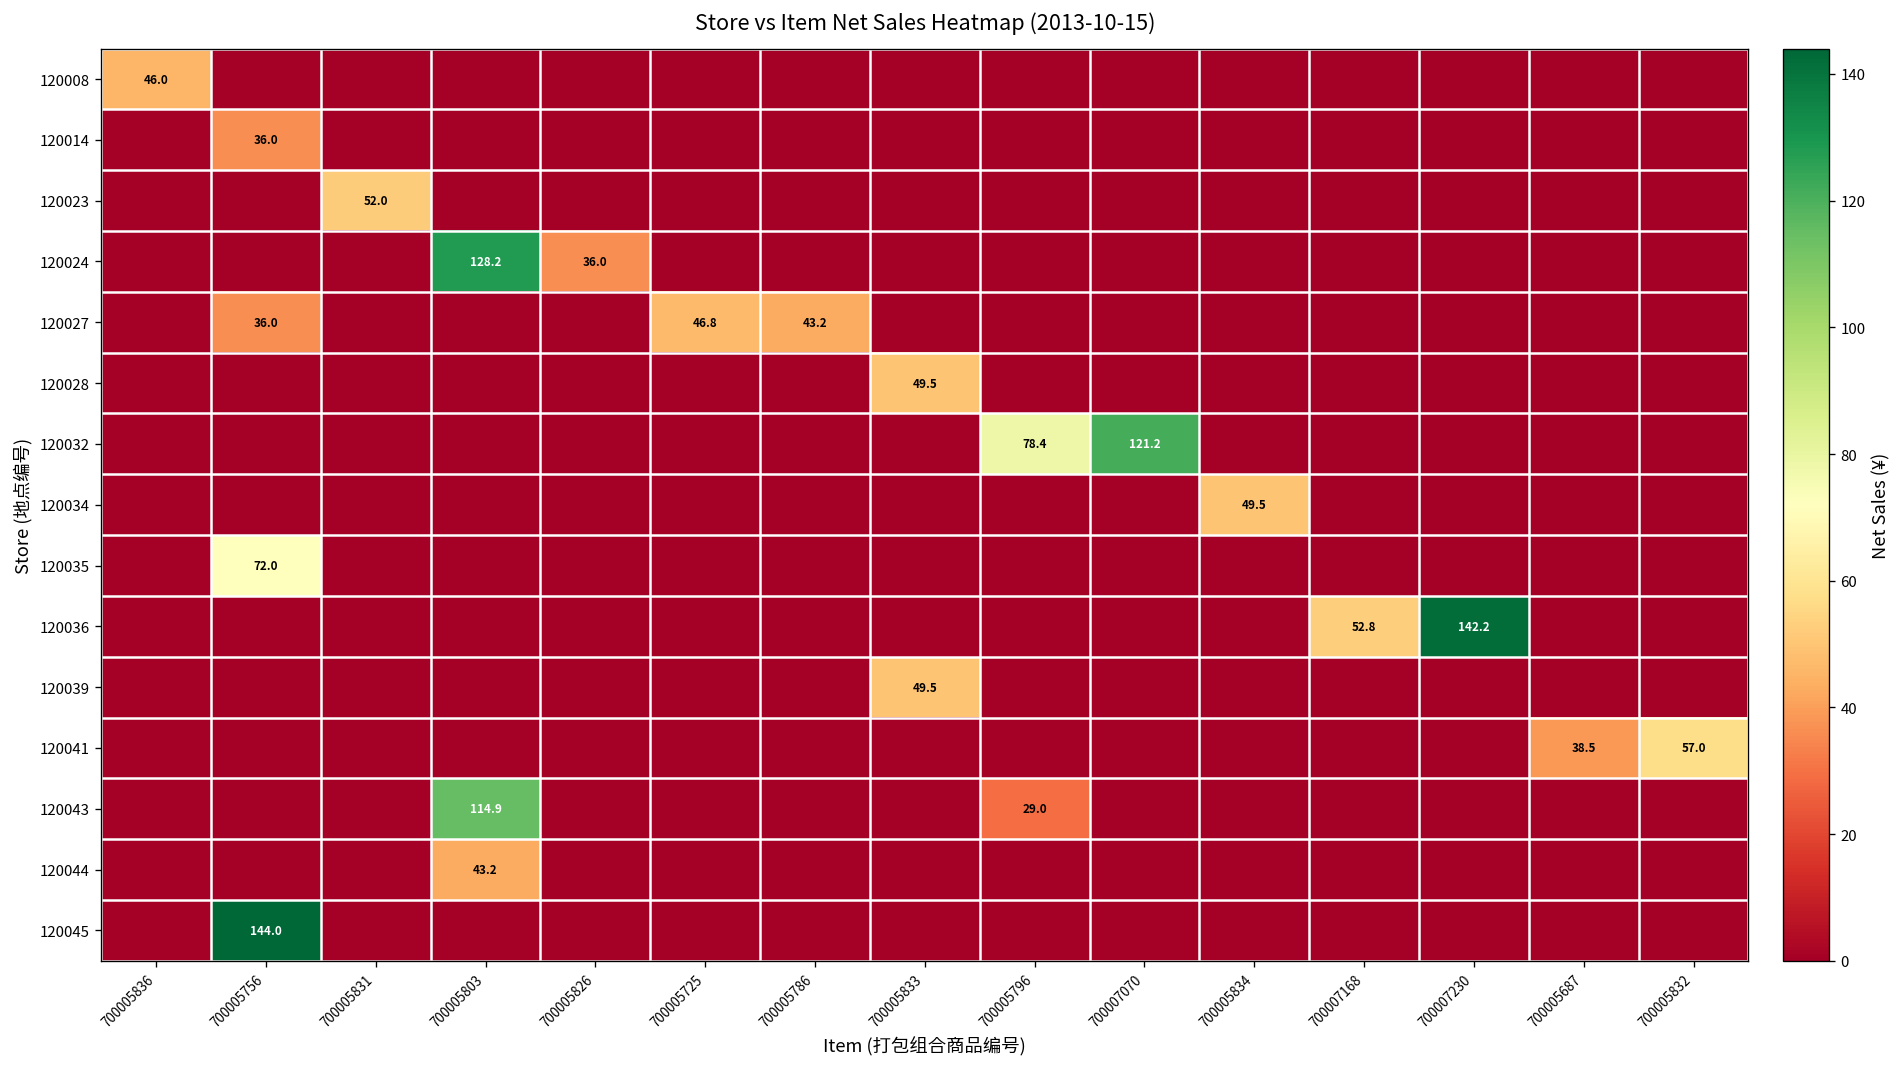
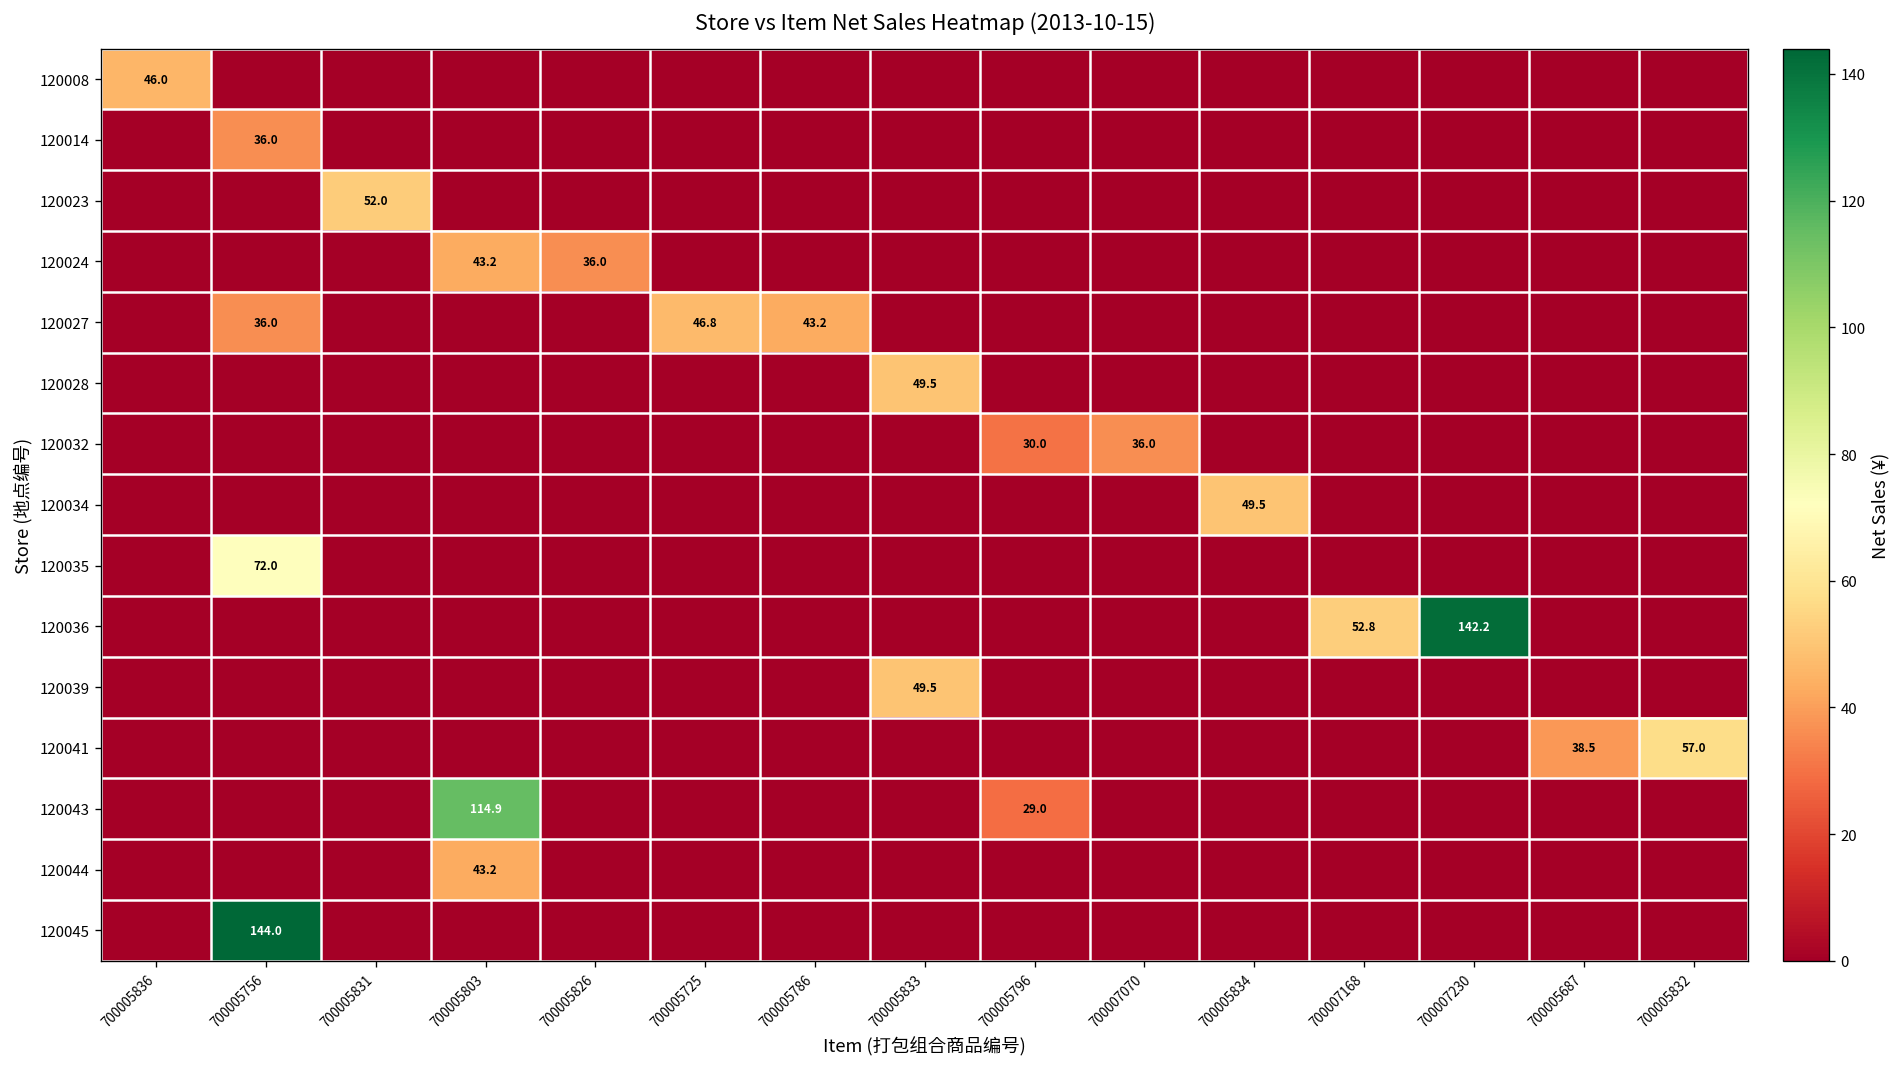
120024, 700005803: 128.2 -> 43.2
120032, 700005796: 78.4 -> 30.0
120032, 700007070: 121.2 -> 36.0
